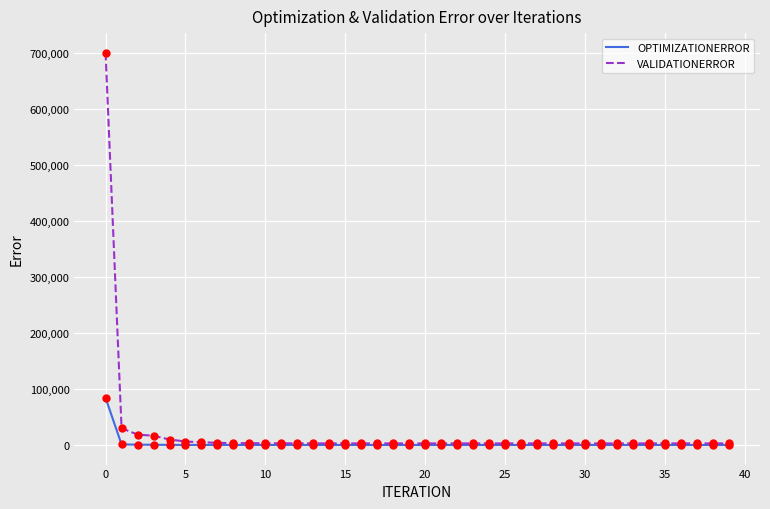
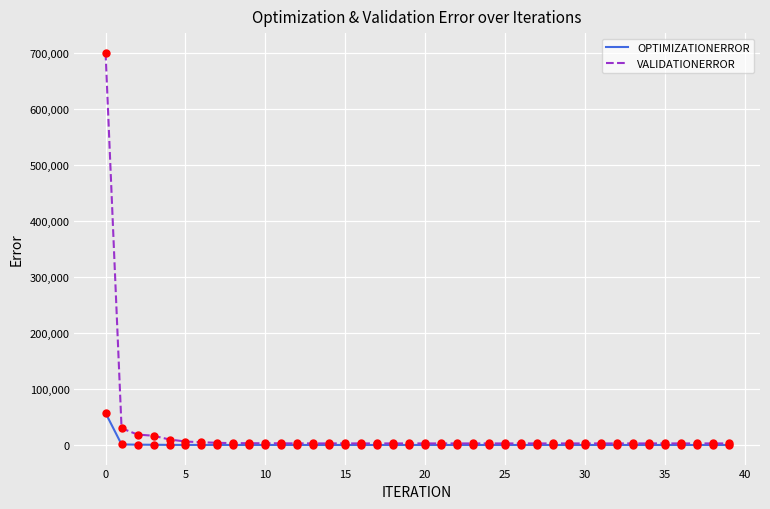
OPTIMIZATIONERROR, 0: 80,000 -> 60,000
